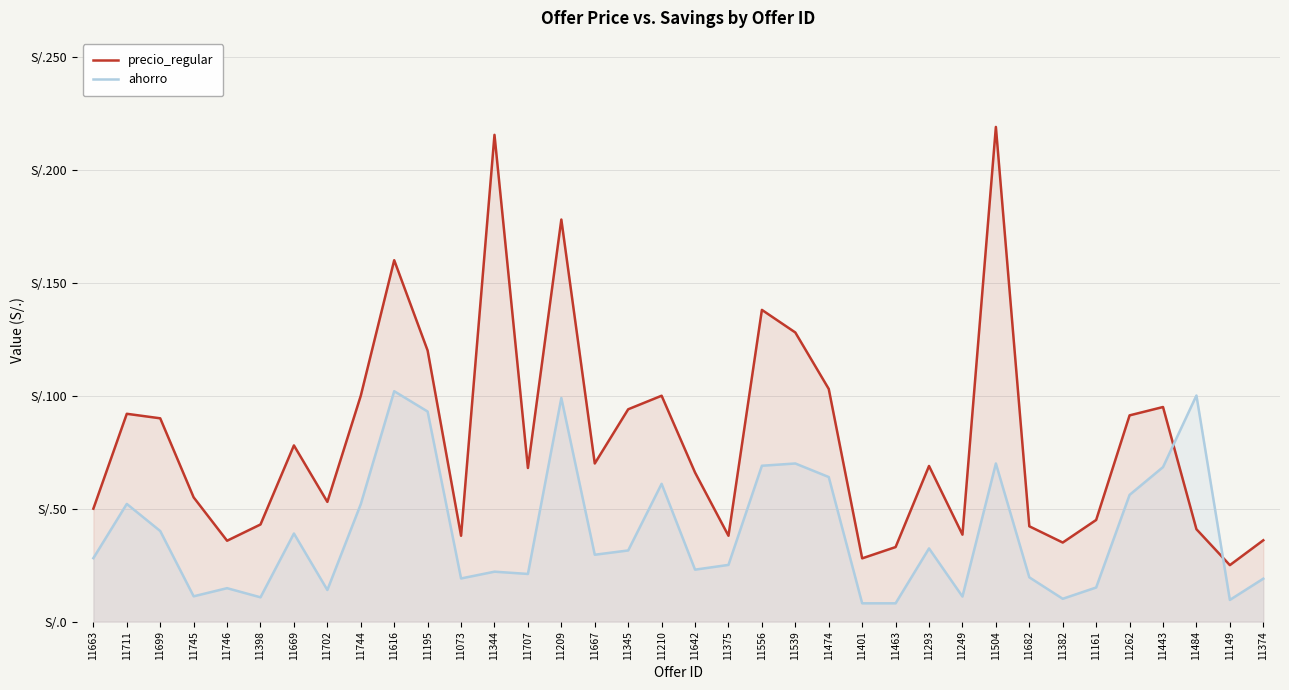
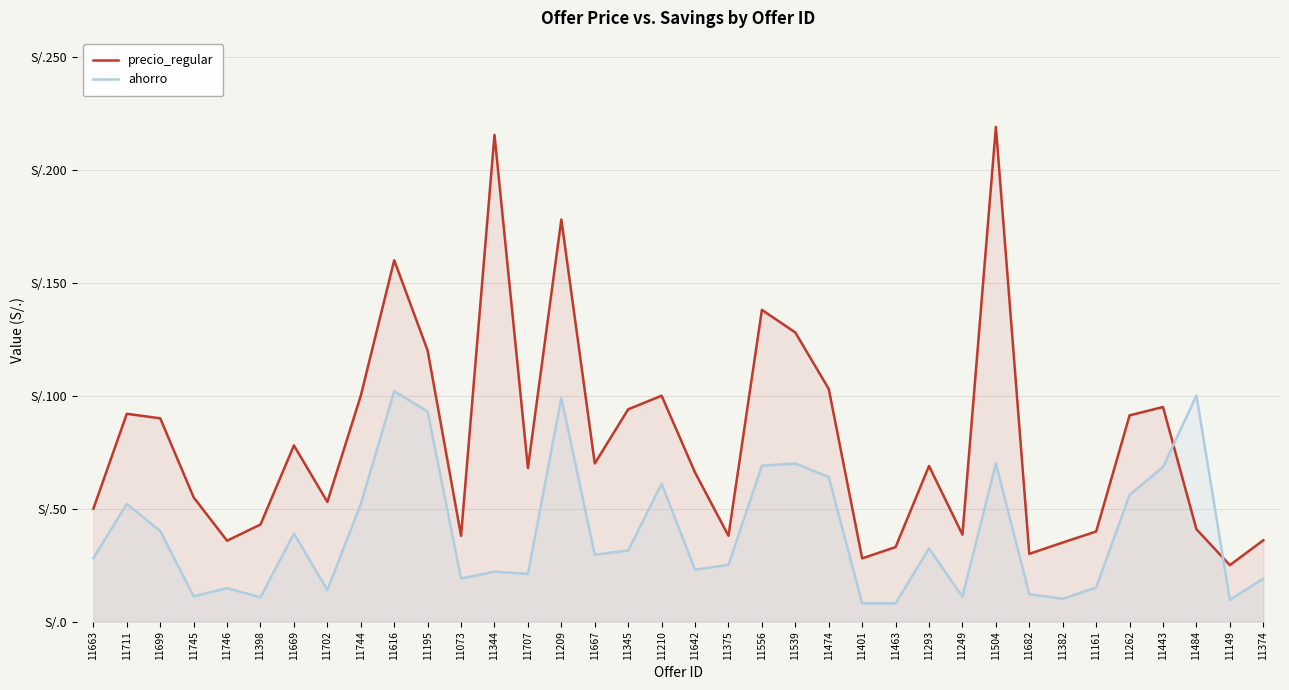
precio_regular, 11682: S/.42 -> S/.30
ahorro, 11682: S/.20 -> S/.12
precio_regular, 11161: S/.45 -> S/.40
